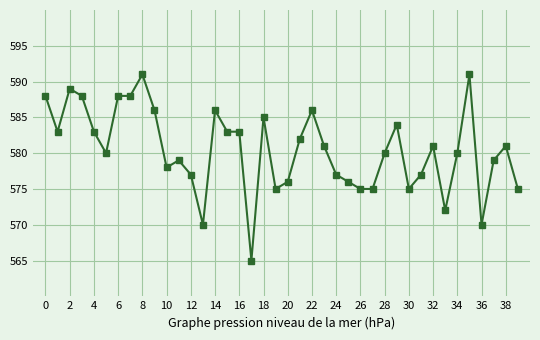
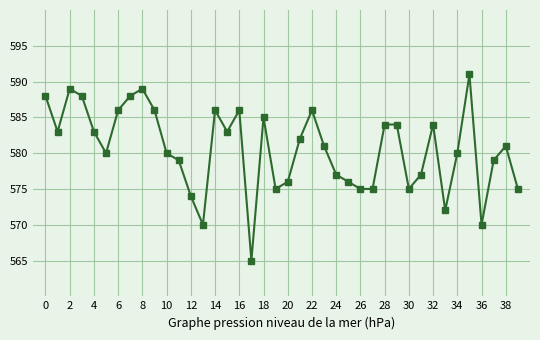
6: 588 -> 586
8: 591 -> 589
10: 578 -> 580
12: 577 -> 574
16: 583 -> 586
28: 580 -> 584
32: 581 -> 584
